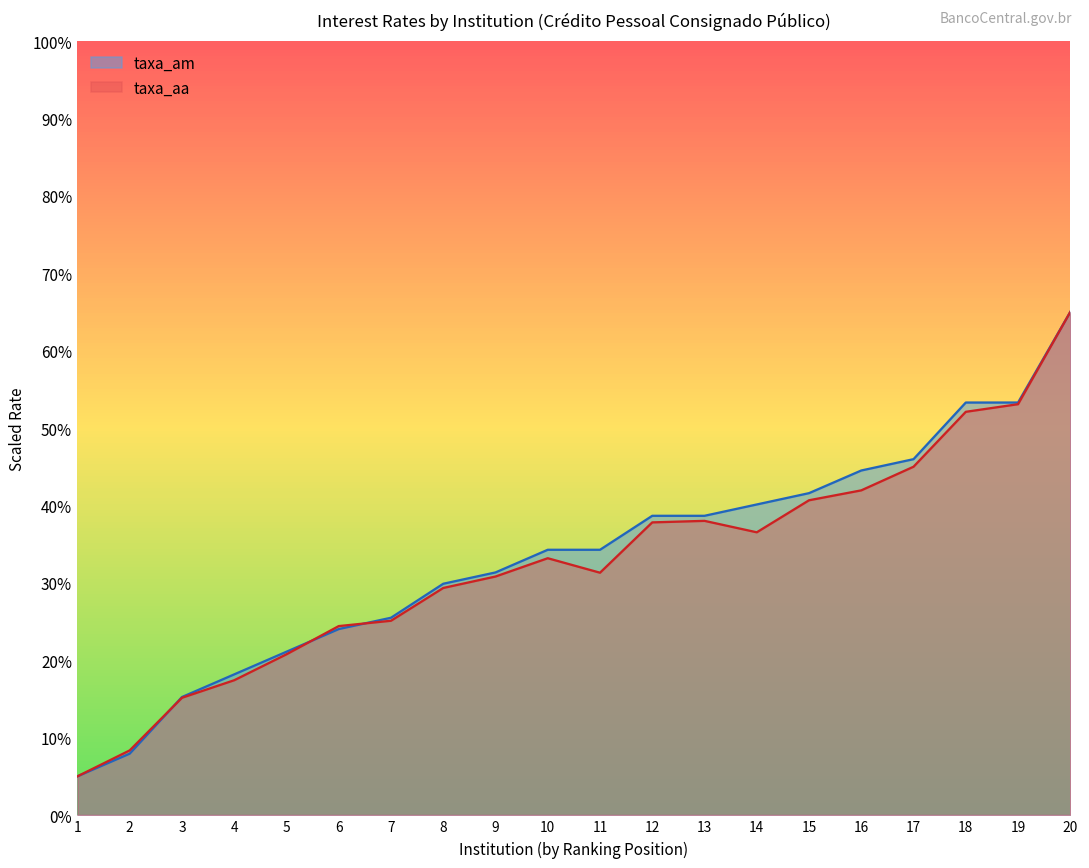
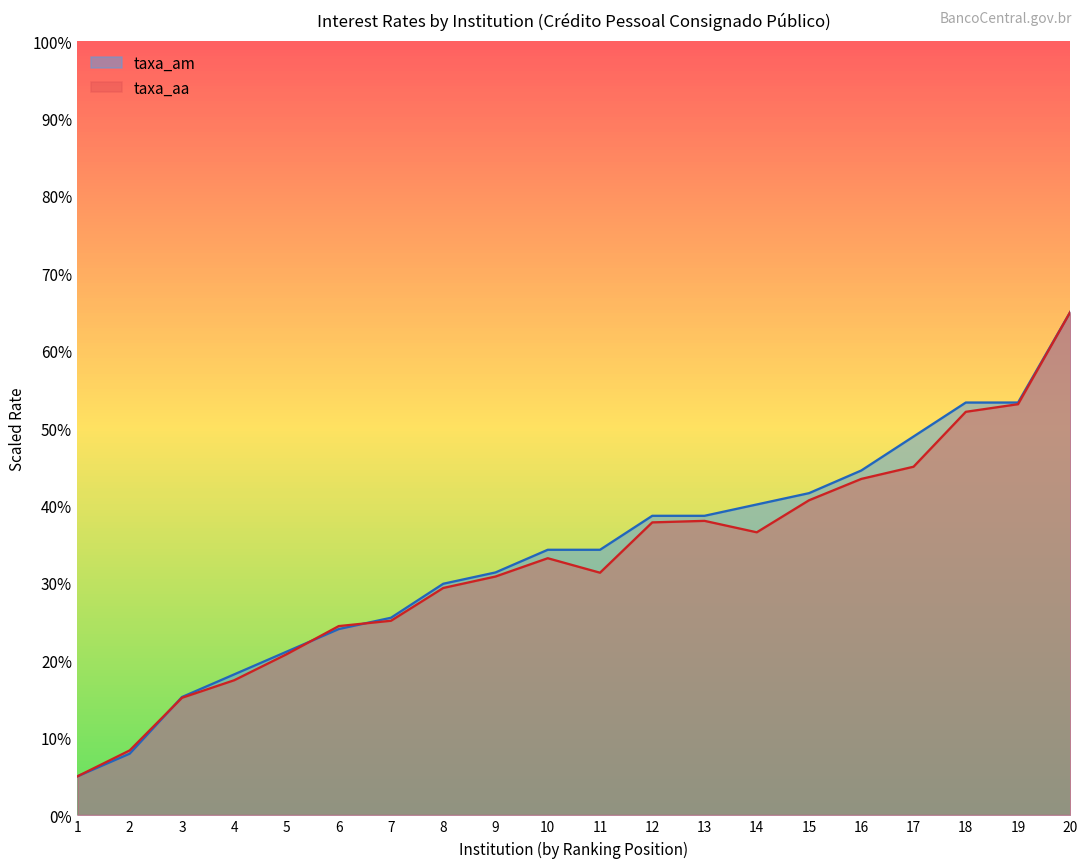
taxa_aa, 16: 42% -> 43%
taxa_am, 17: 46% -> 49%
